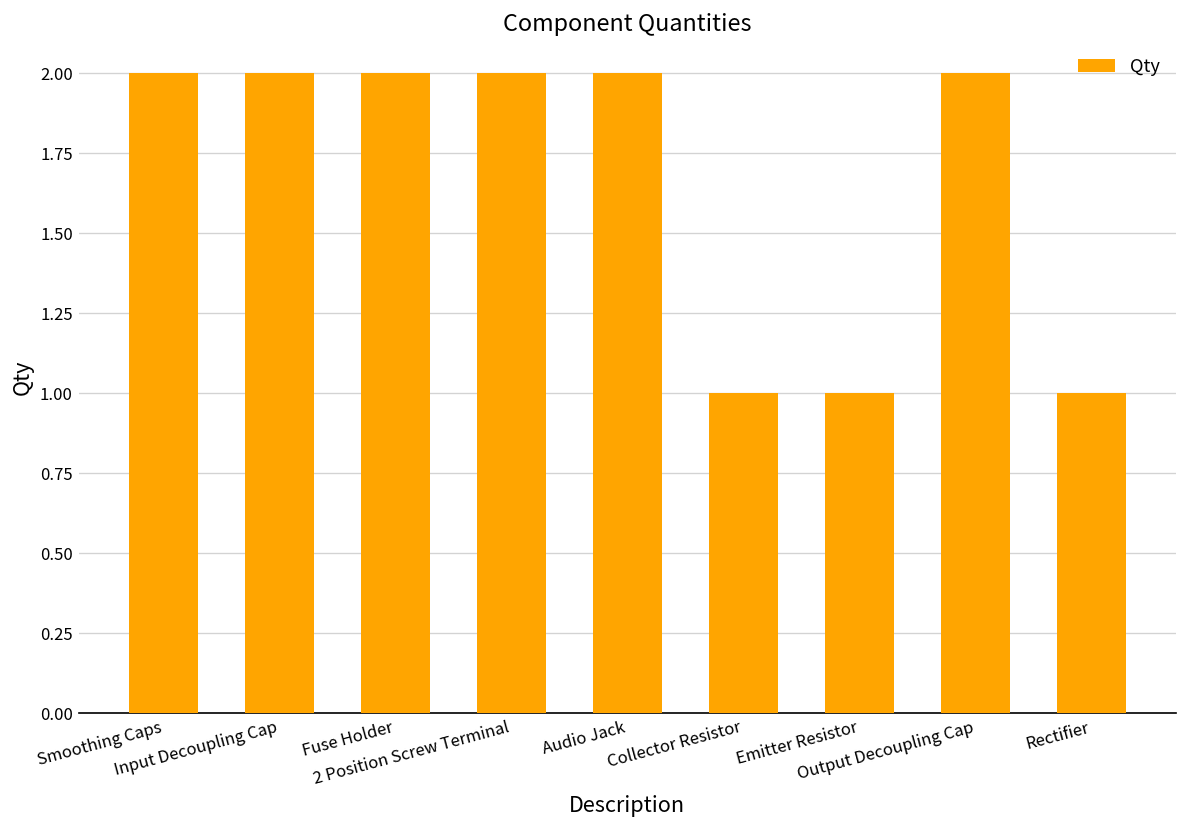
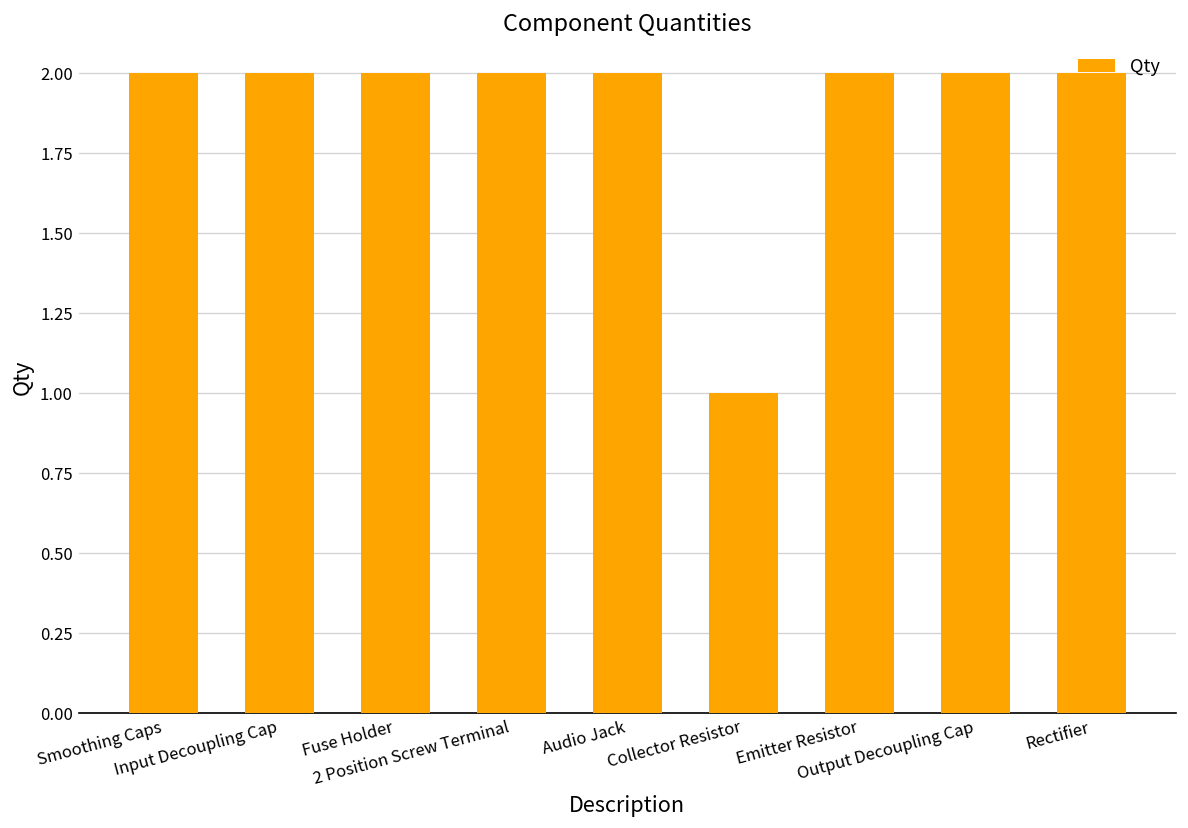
Emitter Resistor: 1 -> 2
Rectifier: 1 -> 2
